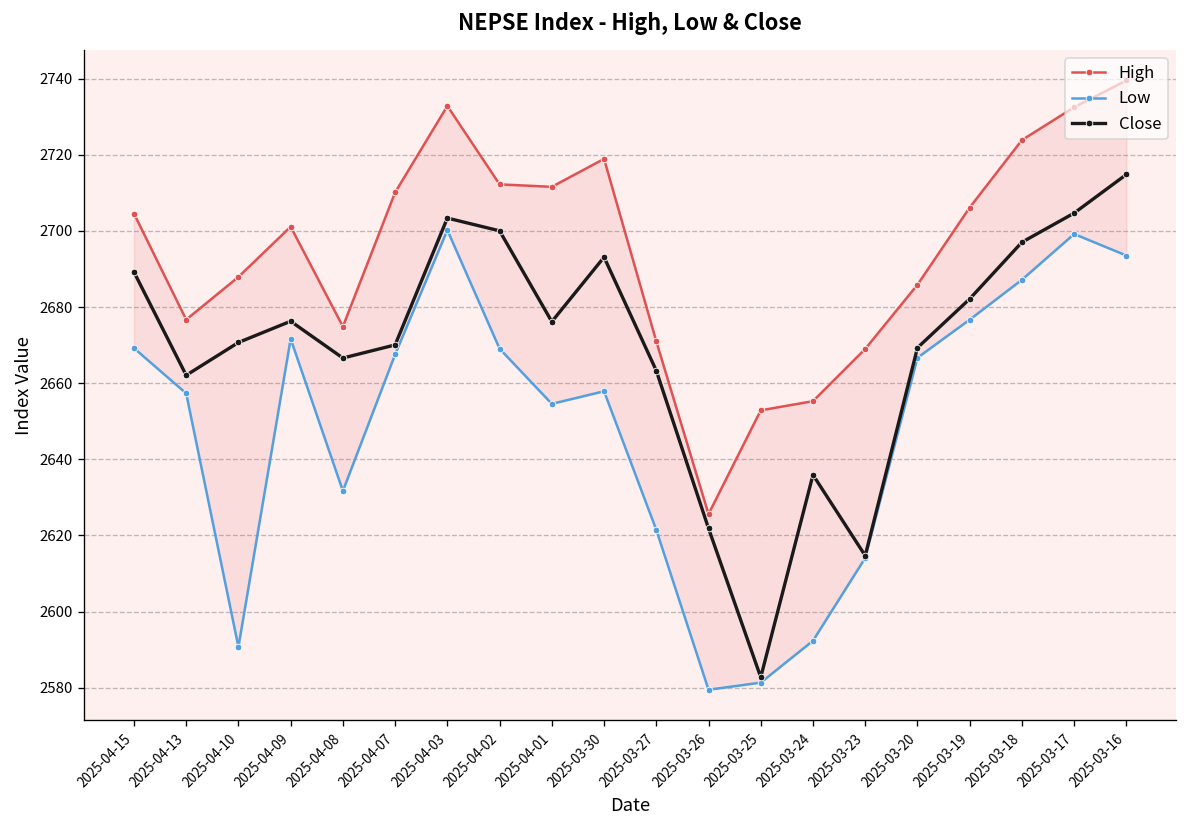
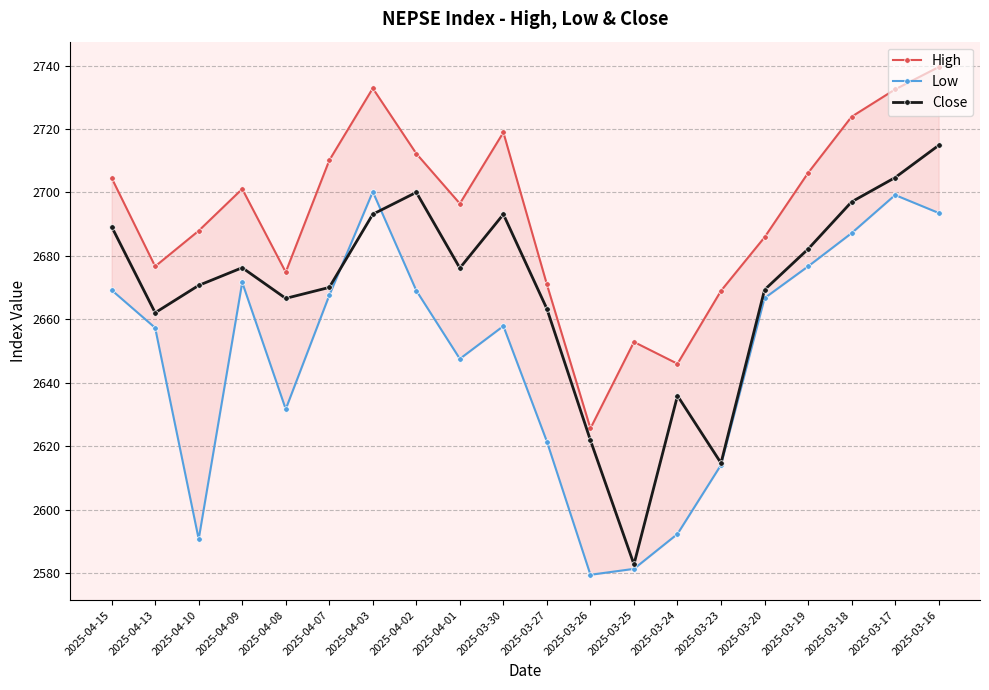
Close, 2025-04-03: 2703 -> 2693
High, 2025-04-01: 2712 -> 2697
Low, 2025-04-01: 2655 -> 2648
High, 2025-03-24: 2655 -> 2646
